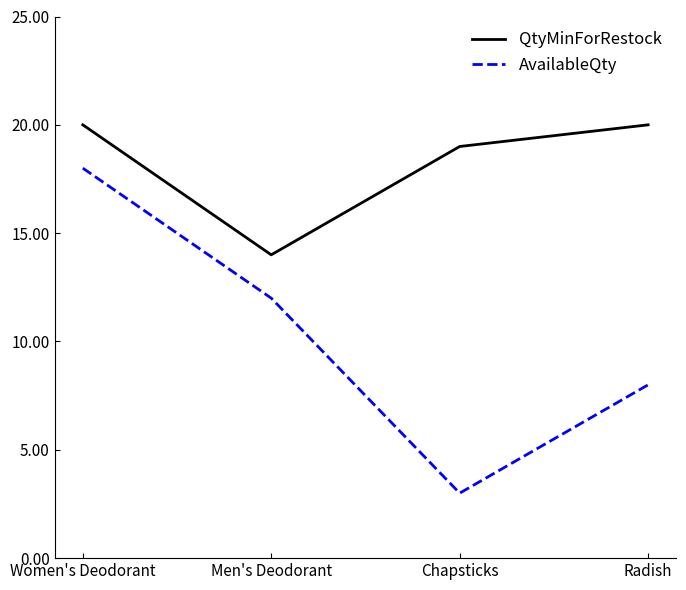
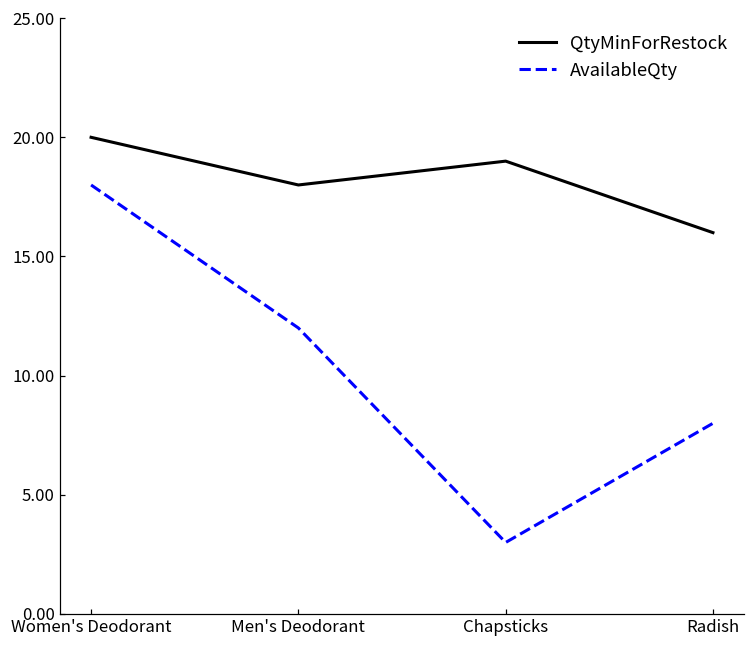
QtyMinForRestock, Men's Deodorant: 14 -> 18
QtyMinForRestock, Radish: 20 -> 16
